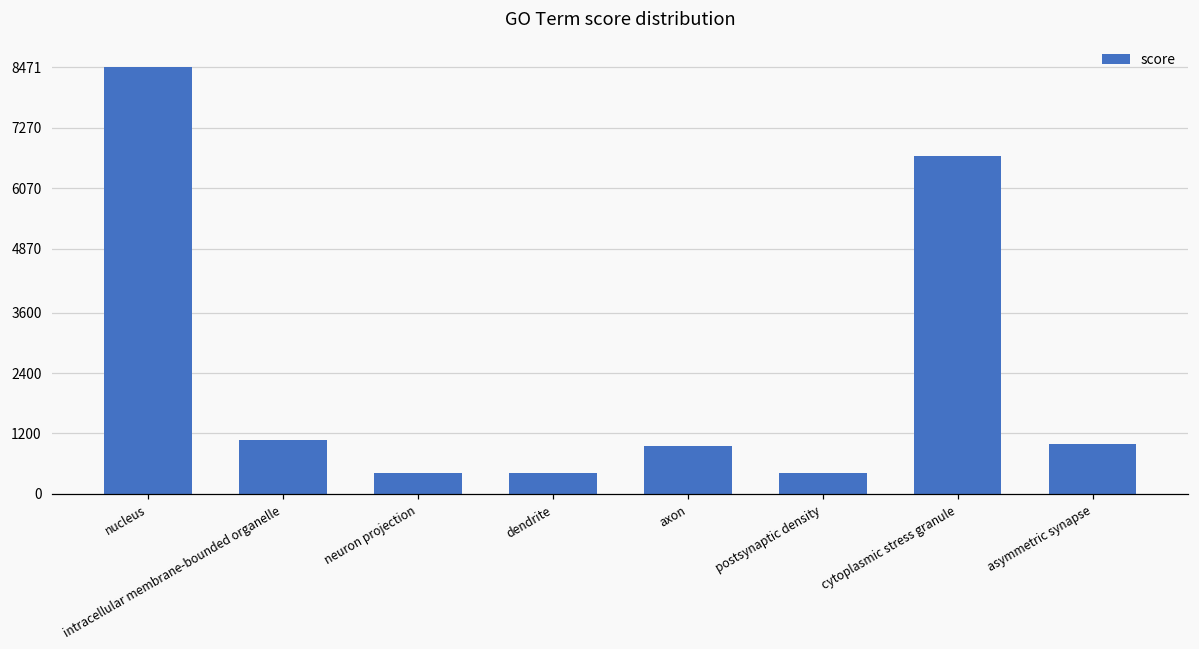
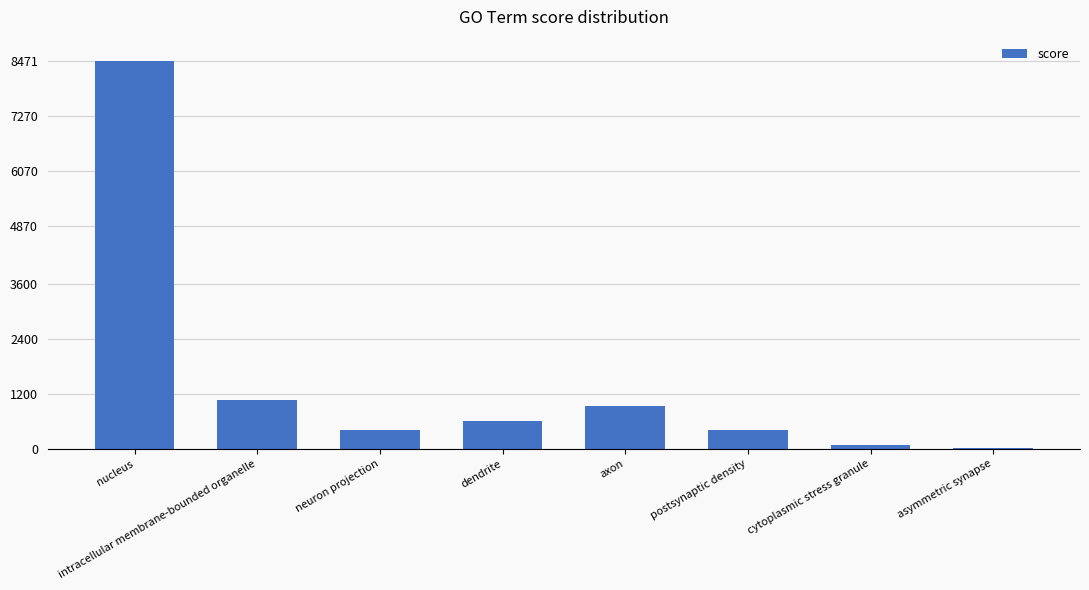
dendrite: 400 -> 600
cytoplasmic stress granule: 6700 -> 100
asymmetric synapse: 1000 -> 0
